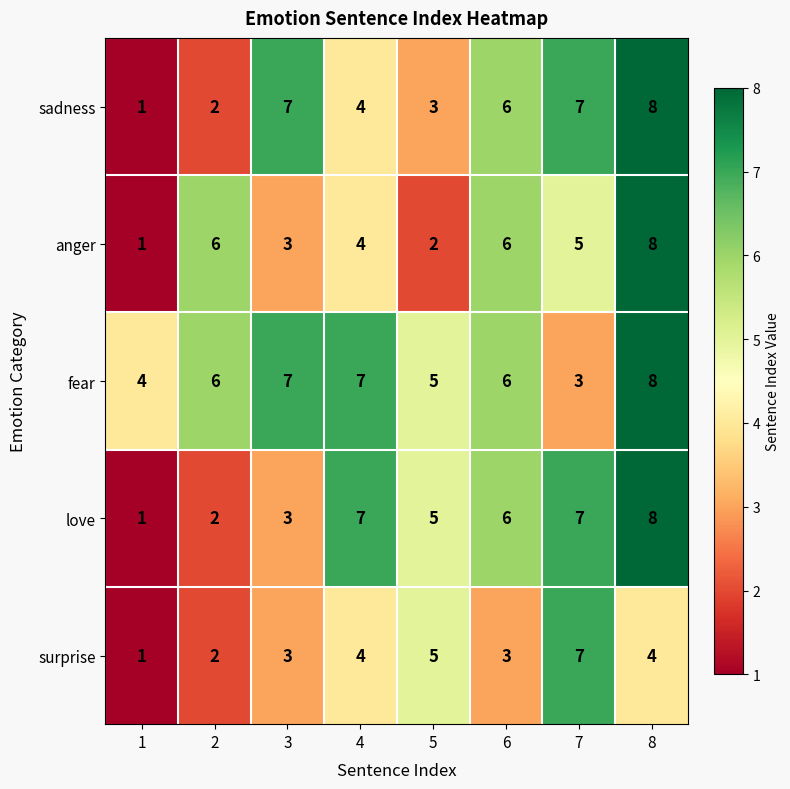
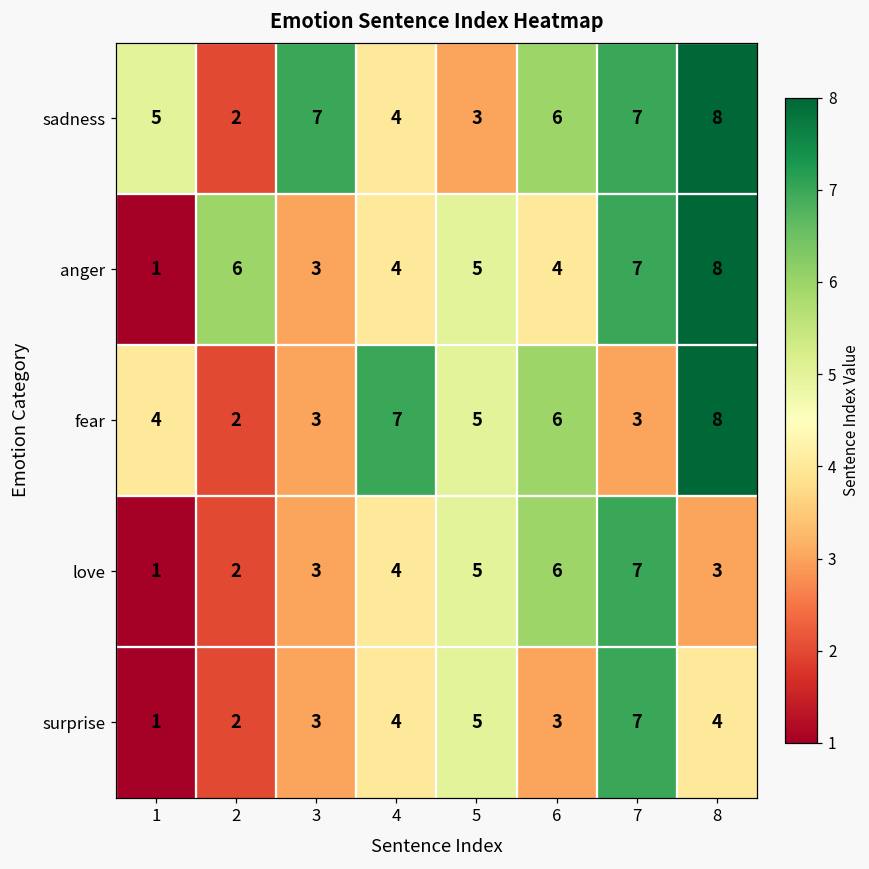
sadness, 1: 1 -> 5
anger, 5: 2 -> 5
anger, 6: 6 -> 4
anger, 7: 5 -> 7
fear, 2: 6 -> 2
fear, 3: 7 -> 3
love, 4: 7 -> 4
love, 8: 8 -> 3
